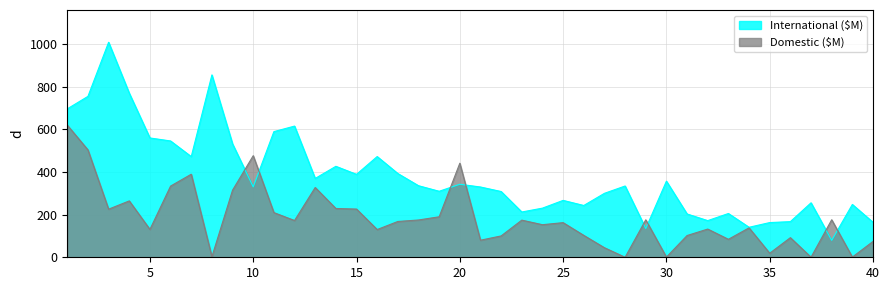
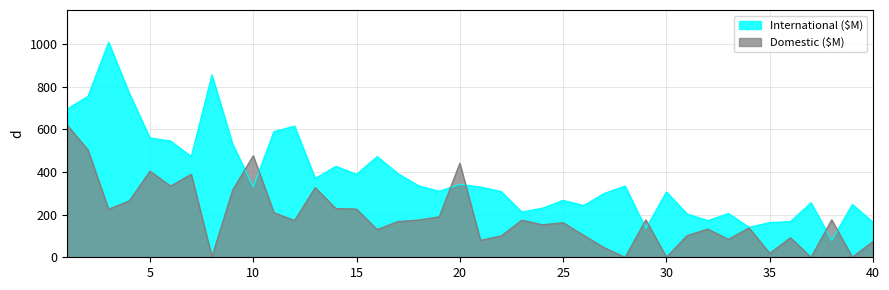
Domestic ($M), 5: 130 -> 400
International ($M), 30: 360 -> 310
